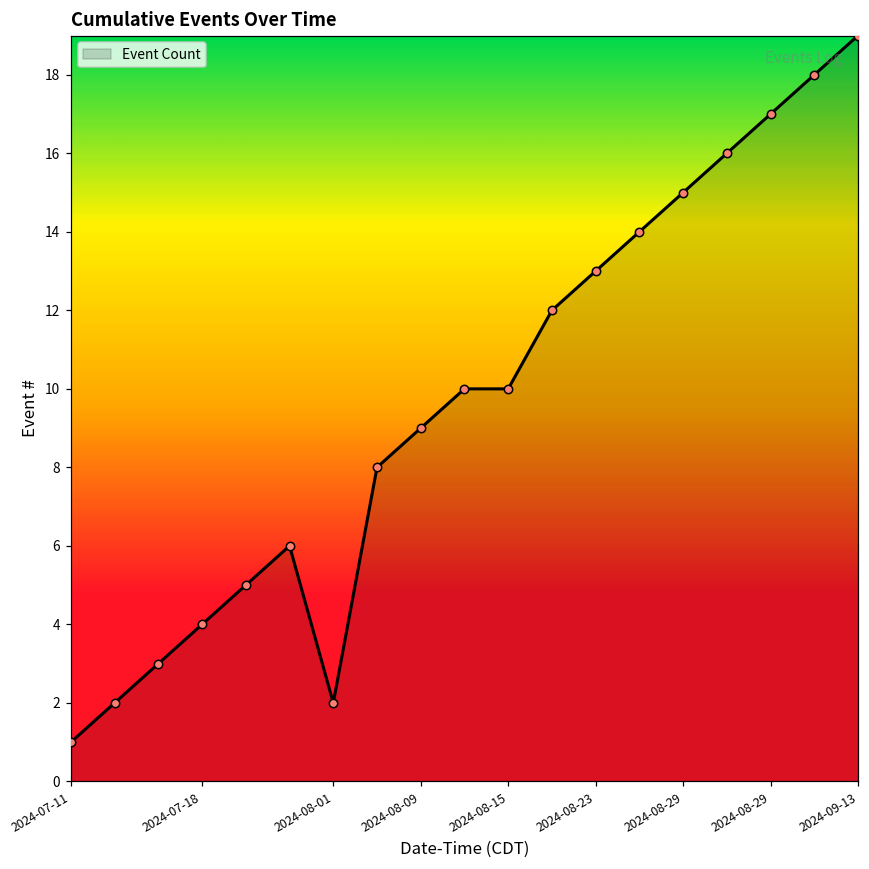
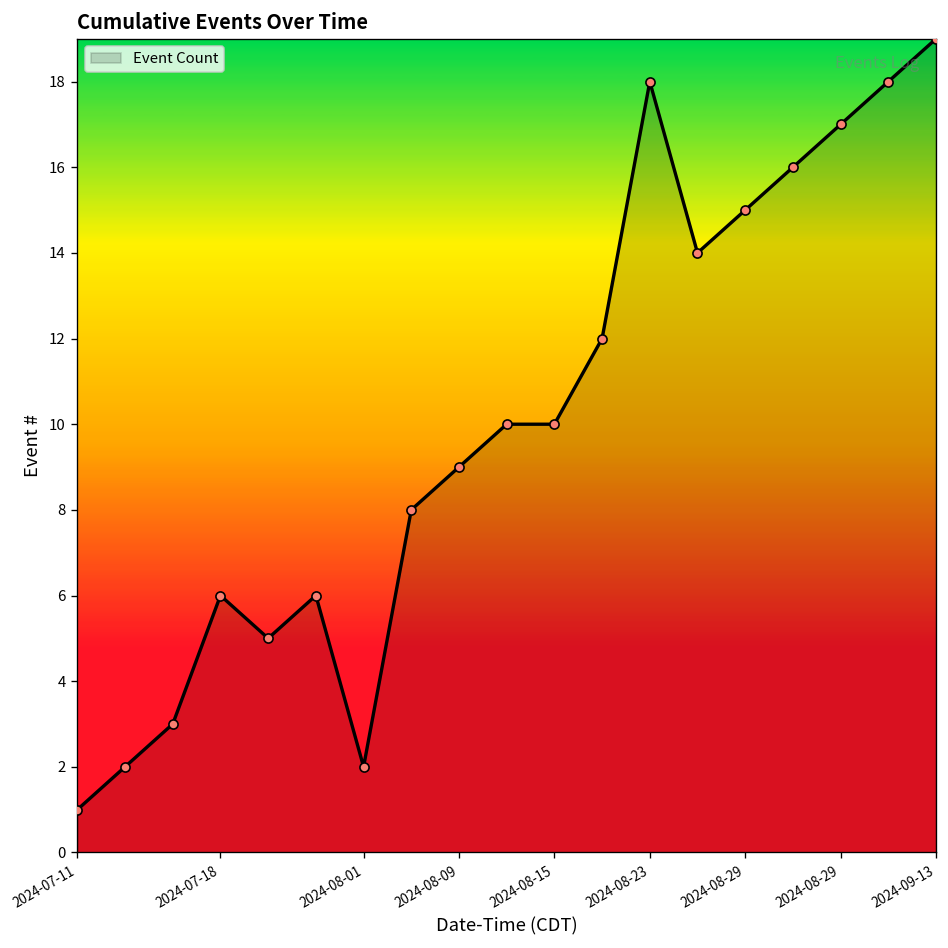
2024-07-18: 4 -> 6
2024-08-23: 13 -> 18
